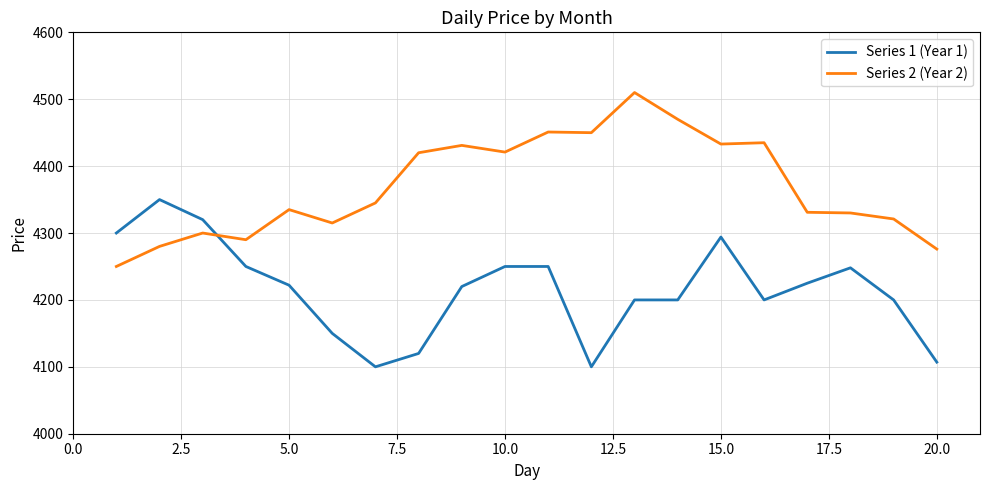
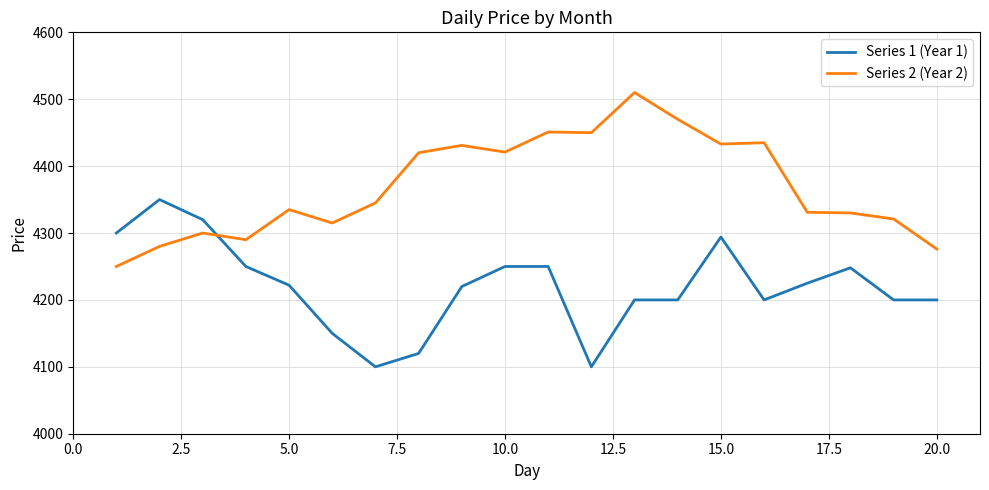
Series 1 (Year 1), 20.0: 4110 -> 4200
